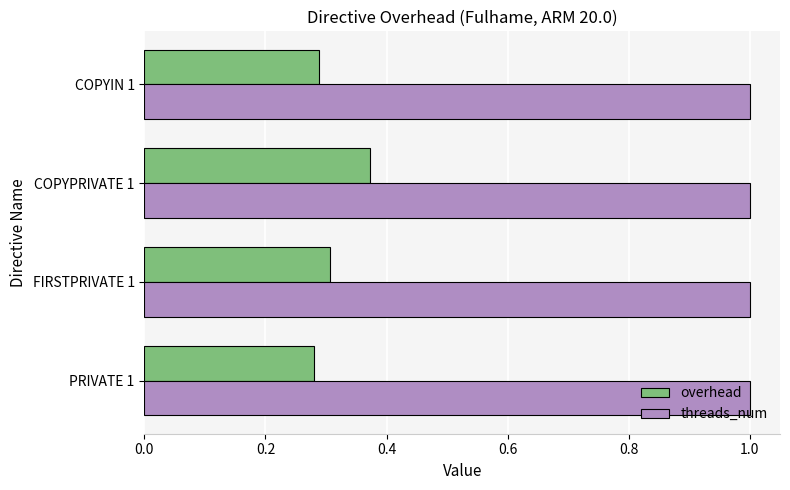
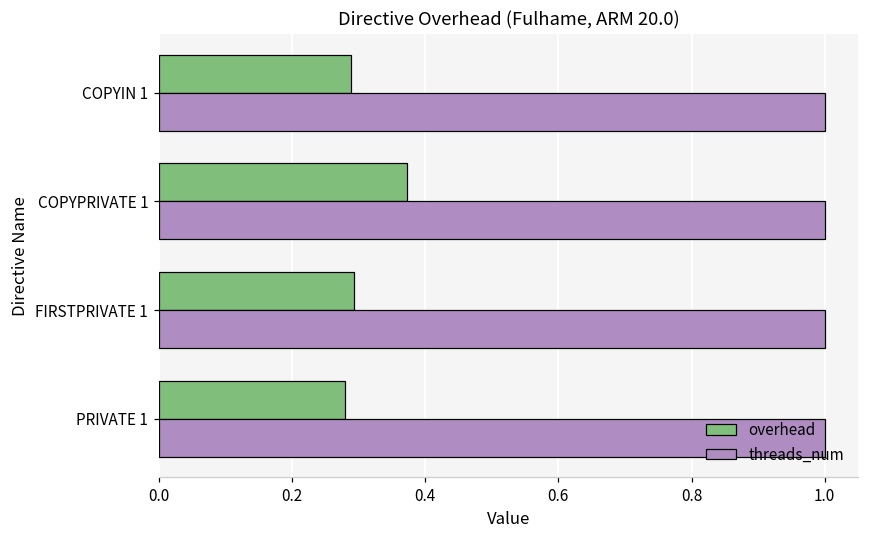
overhead, FIRSTPRIVATE 1: 0.31 -> 0.29
